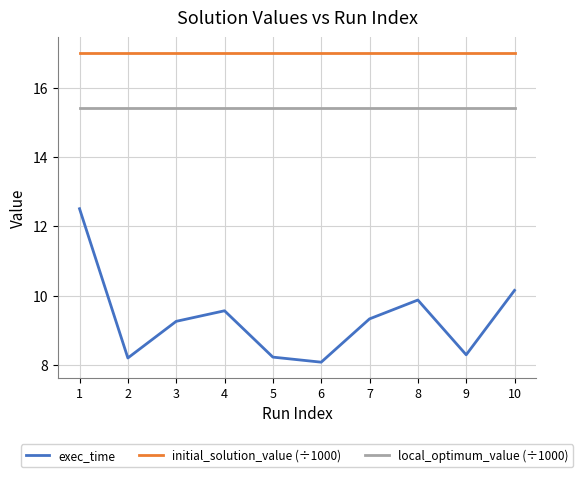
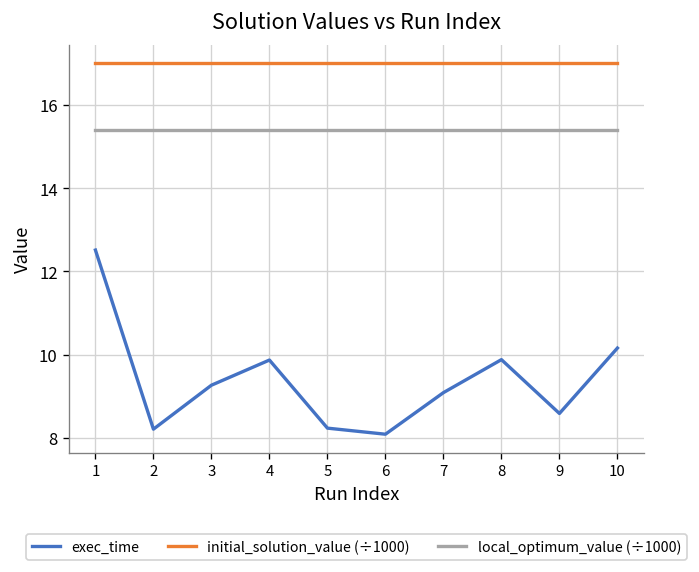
exec_time, 4: 9.6 -> 9.9
exec_time, 7: 9.3 -> 9.1
exec_time, 9: 8.3 -> 8.6
